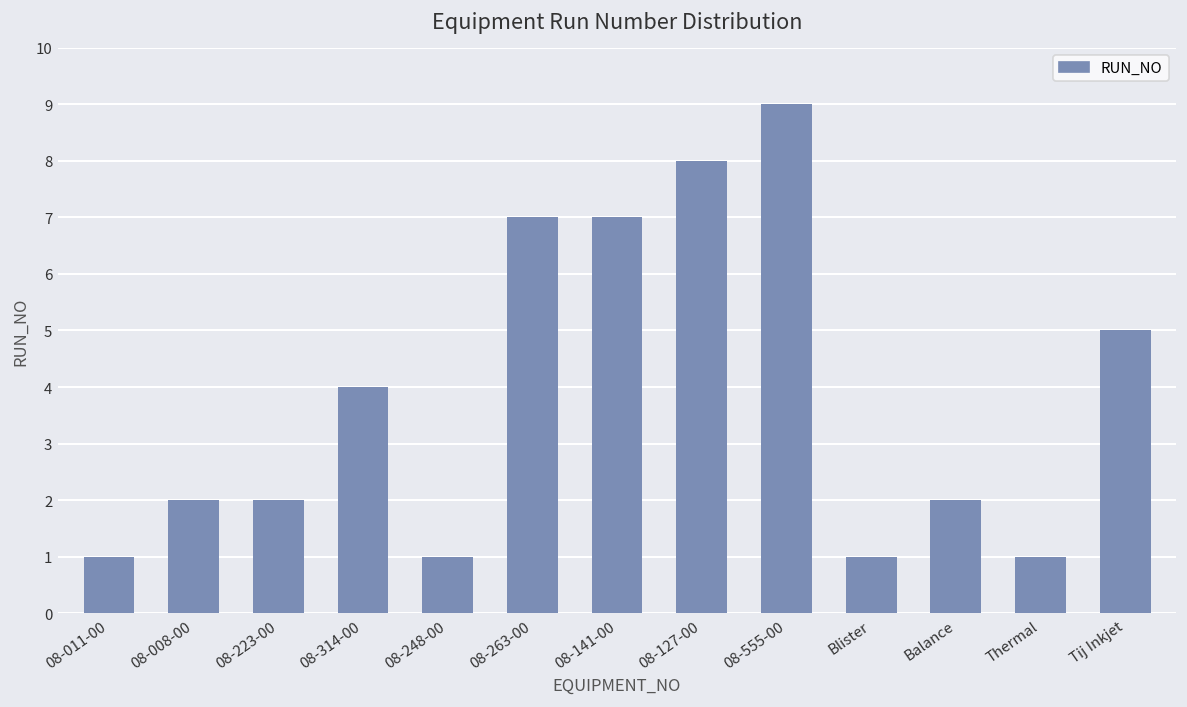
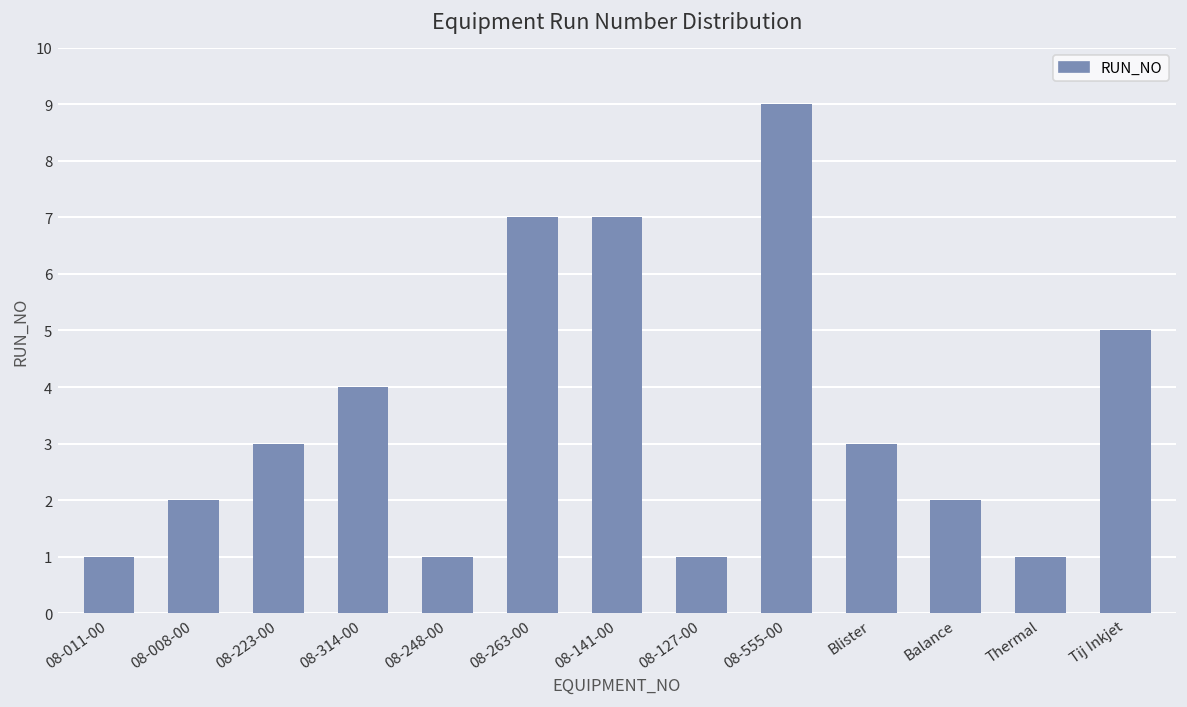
08-223-00: 2 -> 3
08-127-00: 8 -> 1
Blister: 1 -> 3
